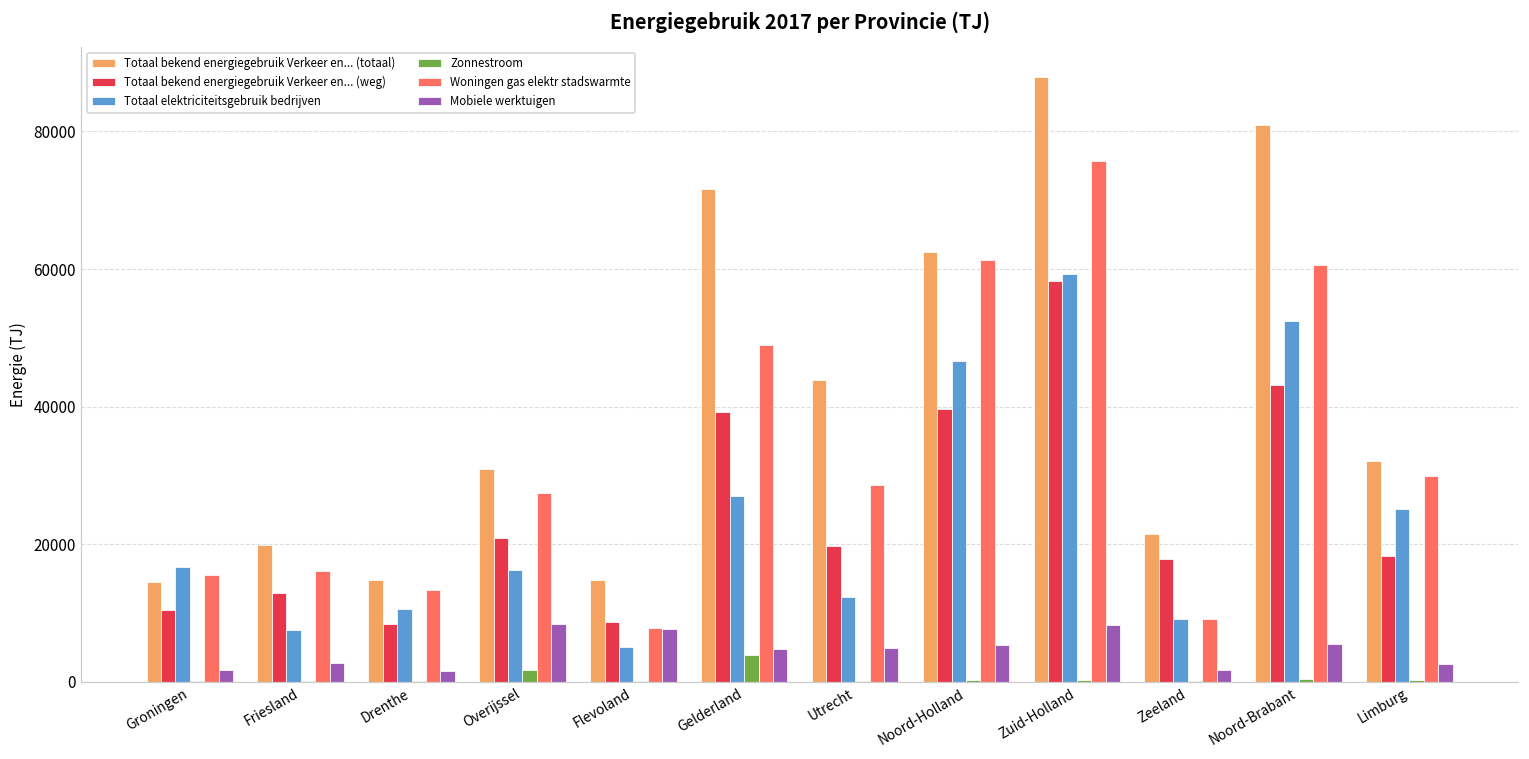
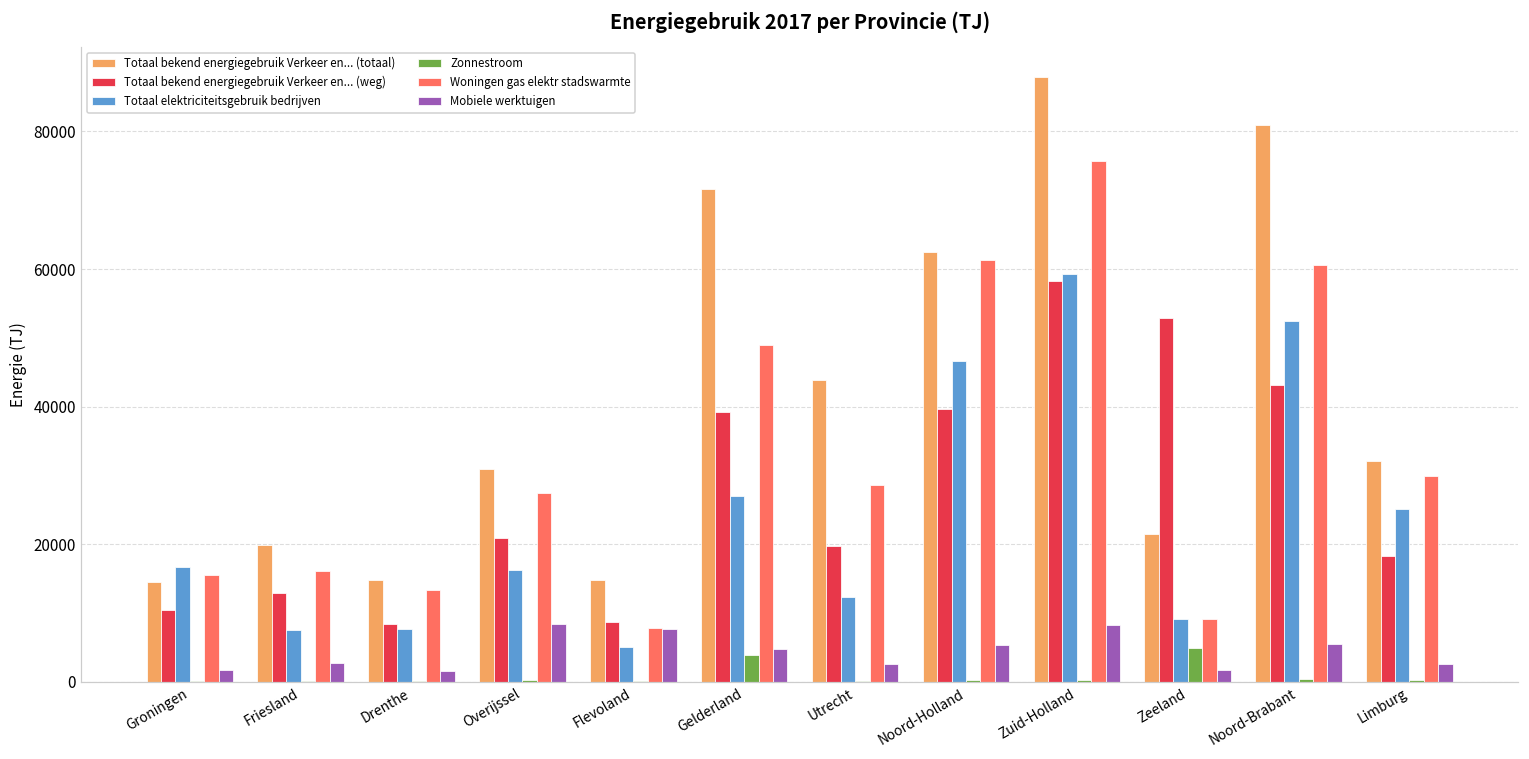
Totaal elektriciteitsgebruik bedrijven, Drenthe: 11000 -> 8000
Zonnestroom, Overijssel: 2000 -> 0
Mobiele werktuigen, Utrecht: 5000 -> 3000
Totaal bekend energiegebruik Verkeer en... (weg), Zeeland: 18000 -> 53000
Zonnestroom, Zeeland: 0 -> 5000
